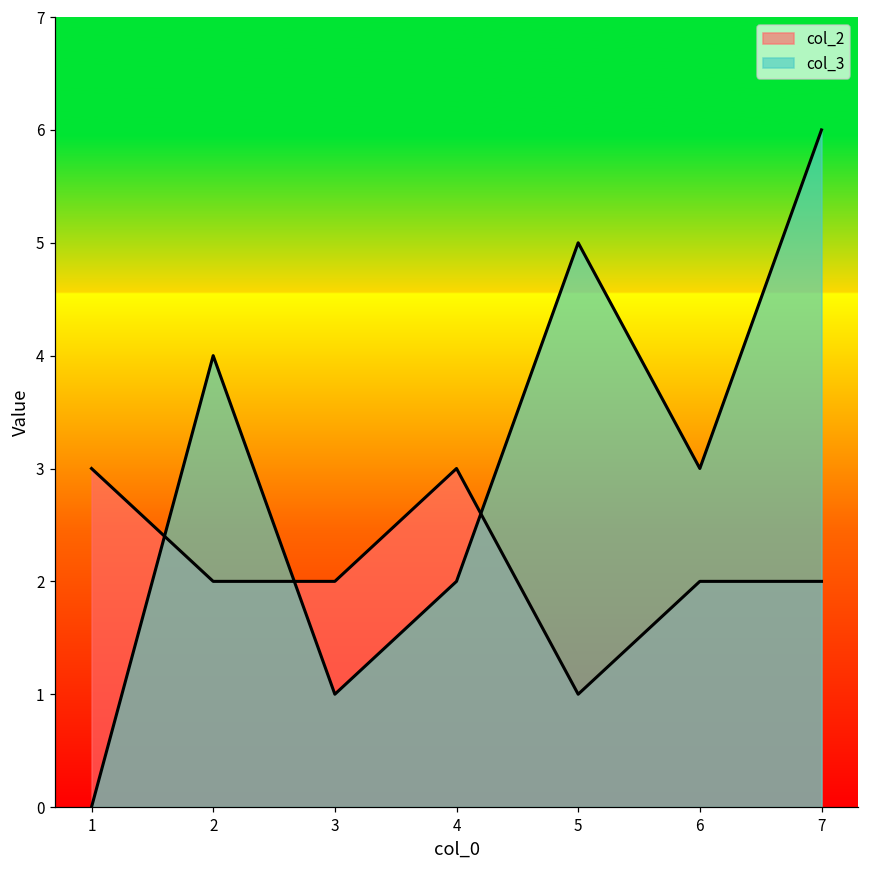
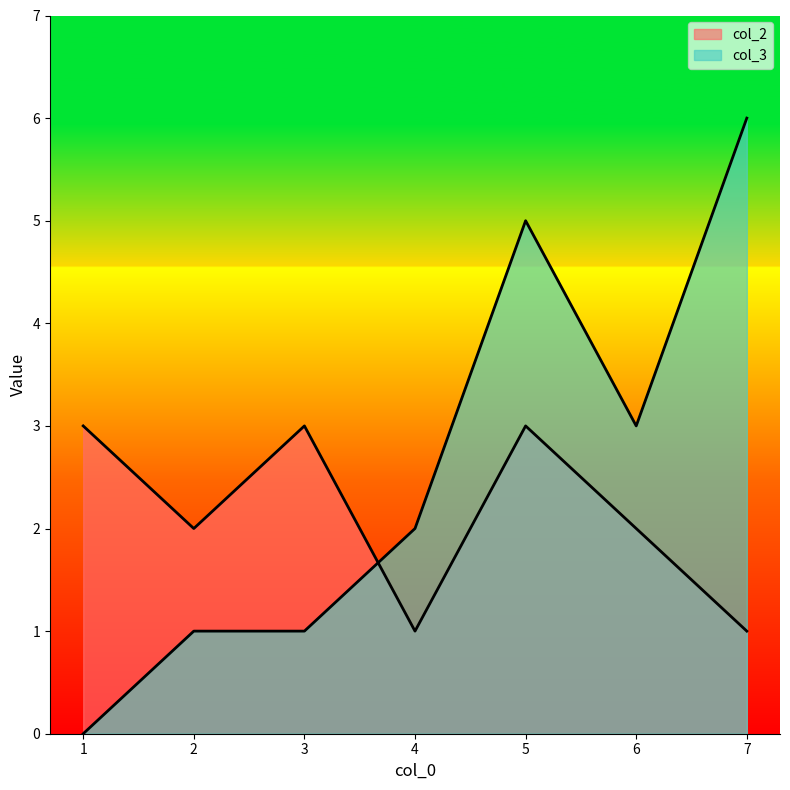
col_3, 2: 4 -> 1
col_2, 3: 2 -> 3
col_2, 4: 3 -> 1
col_2, 5: 1 -> 3
col_2, 7: 2 -> 1
